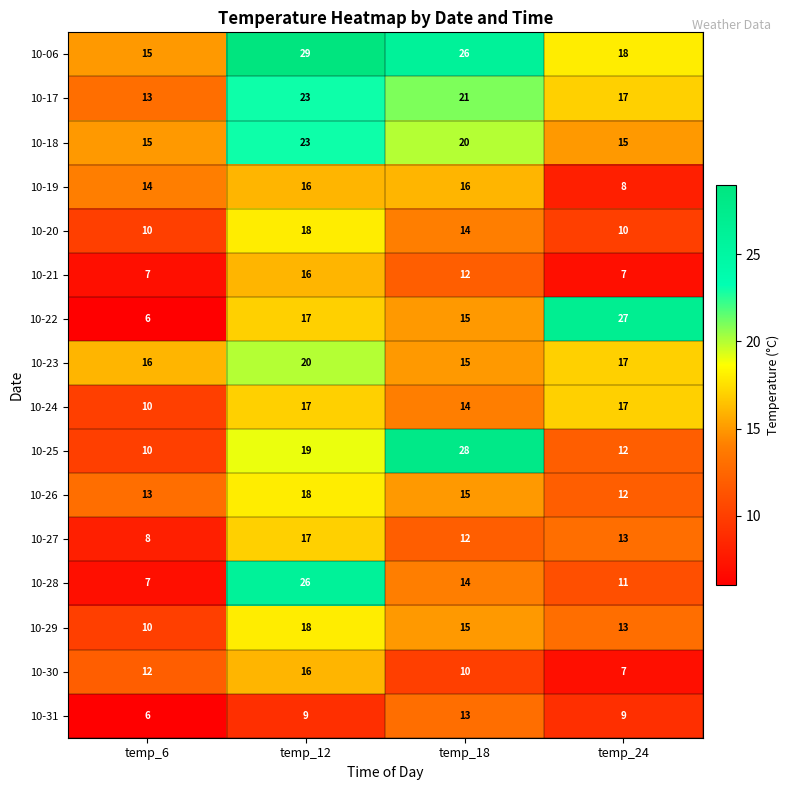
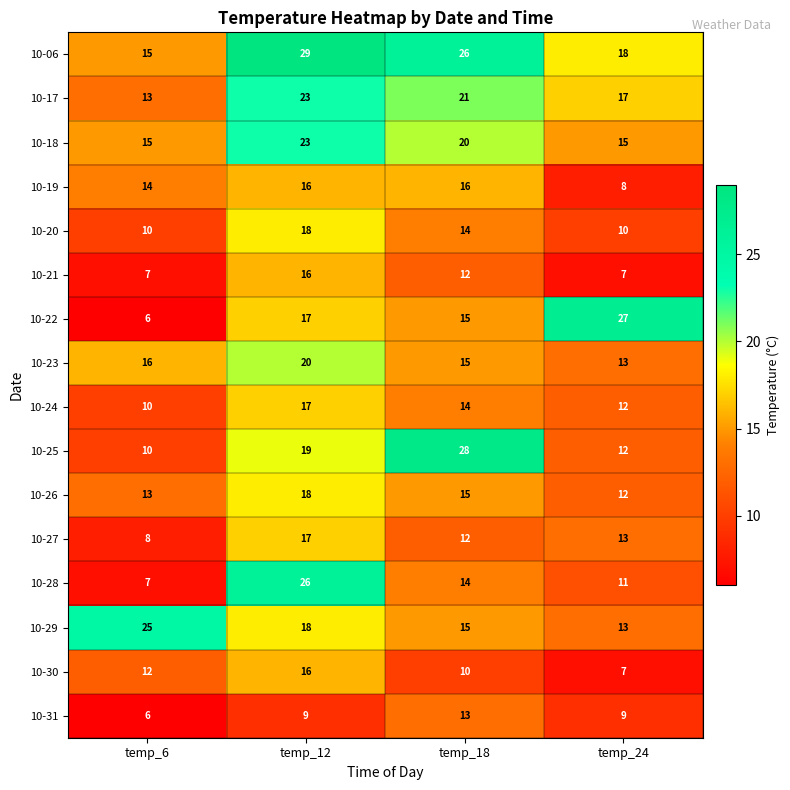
10-23, temp_24: 17 -> 13
10-24, temp_24: 17 -> 12
10-29, temp_6: 10 -> 25
